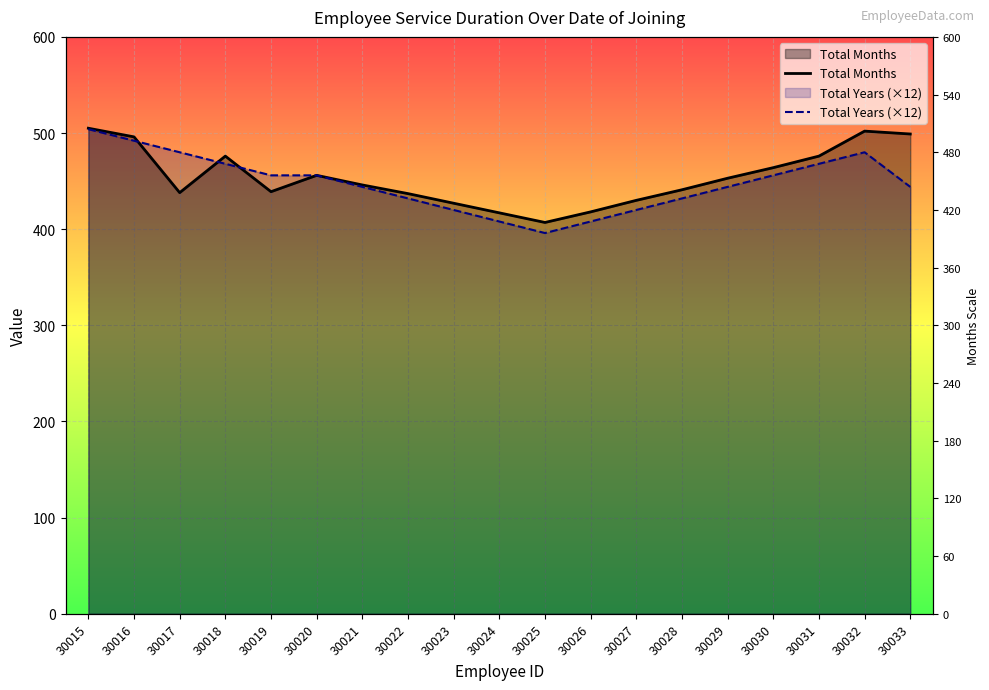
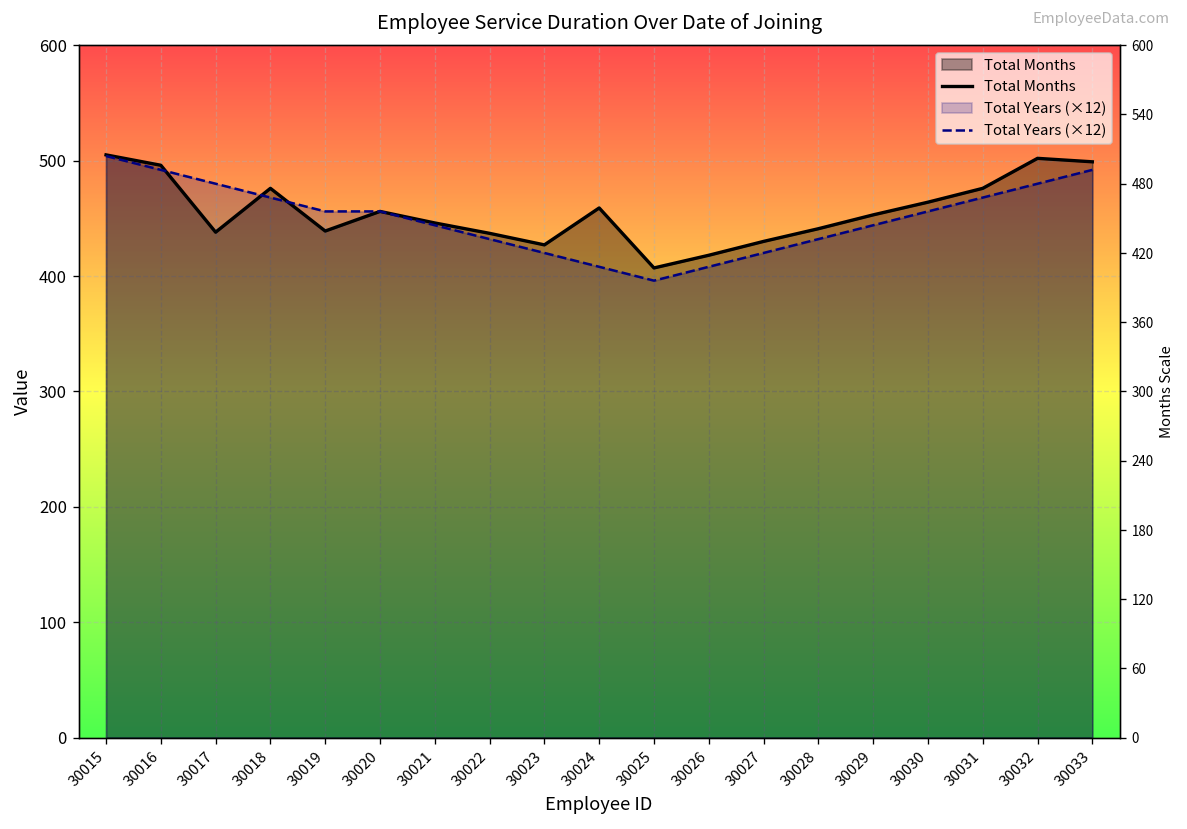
Total Months, 30024: 420 -> 460
Total Years (×12), 30033: 440 -> 490
